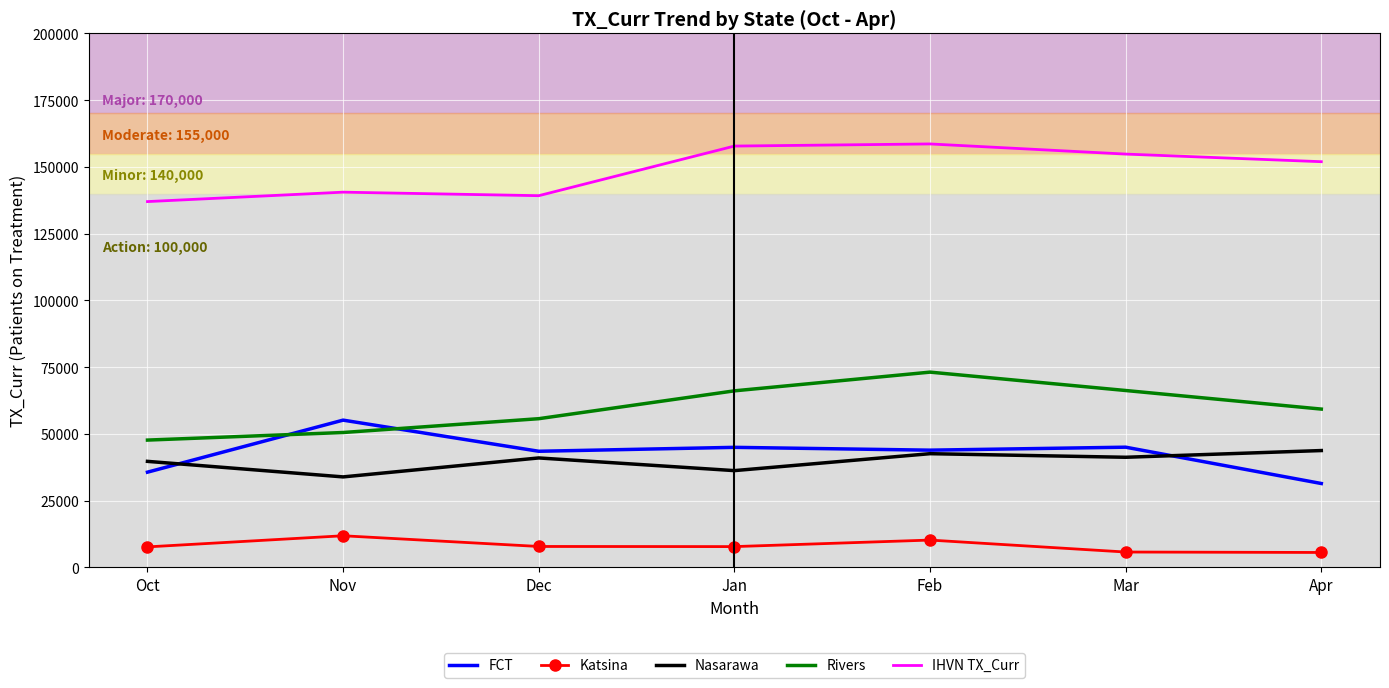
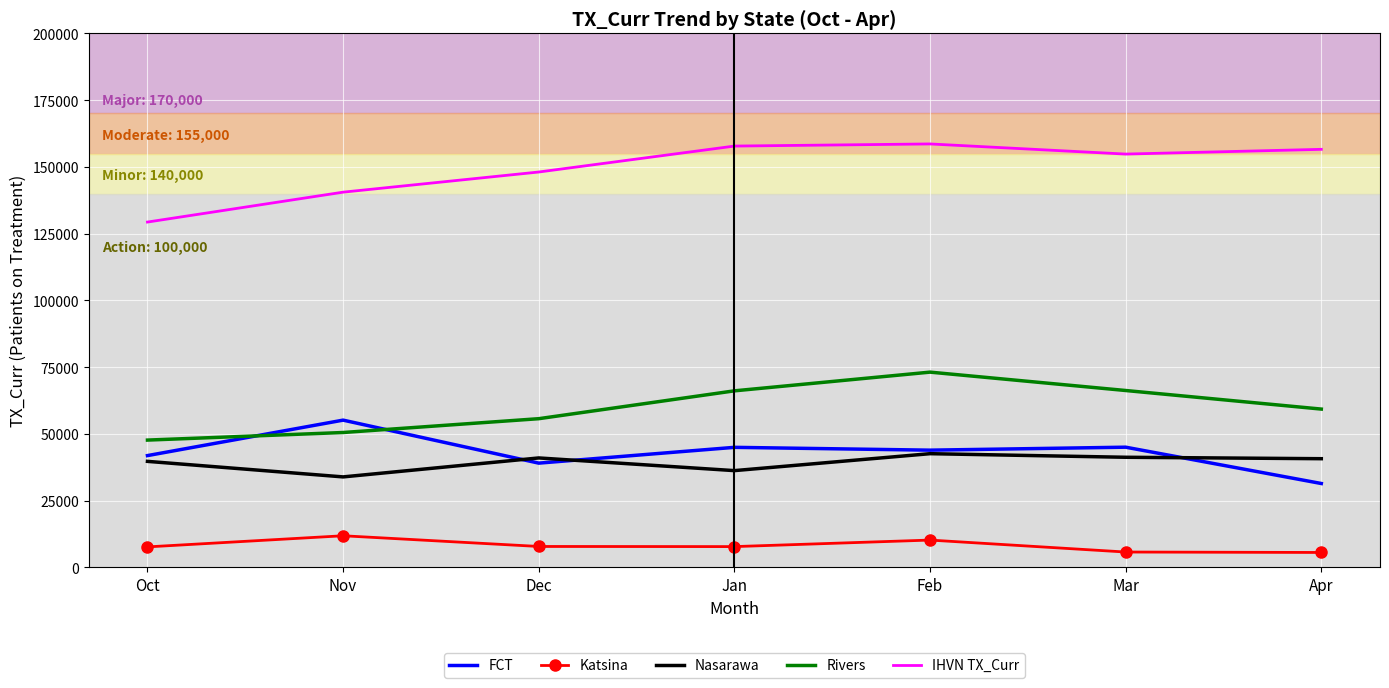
FCT, Oct: 36000 -> 42000
IHVN TX_Curr, Oct: 137000 -> 129000
FCT, Dec: 44000 -> 39000
IHVN TX_Curr, Dec: 139000 -> 148000
Nasarawa, Apr: 44000 -> 41000
IHVN TX_Curr, Apr: 152000 -> 157000
